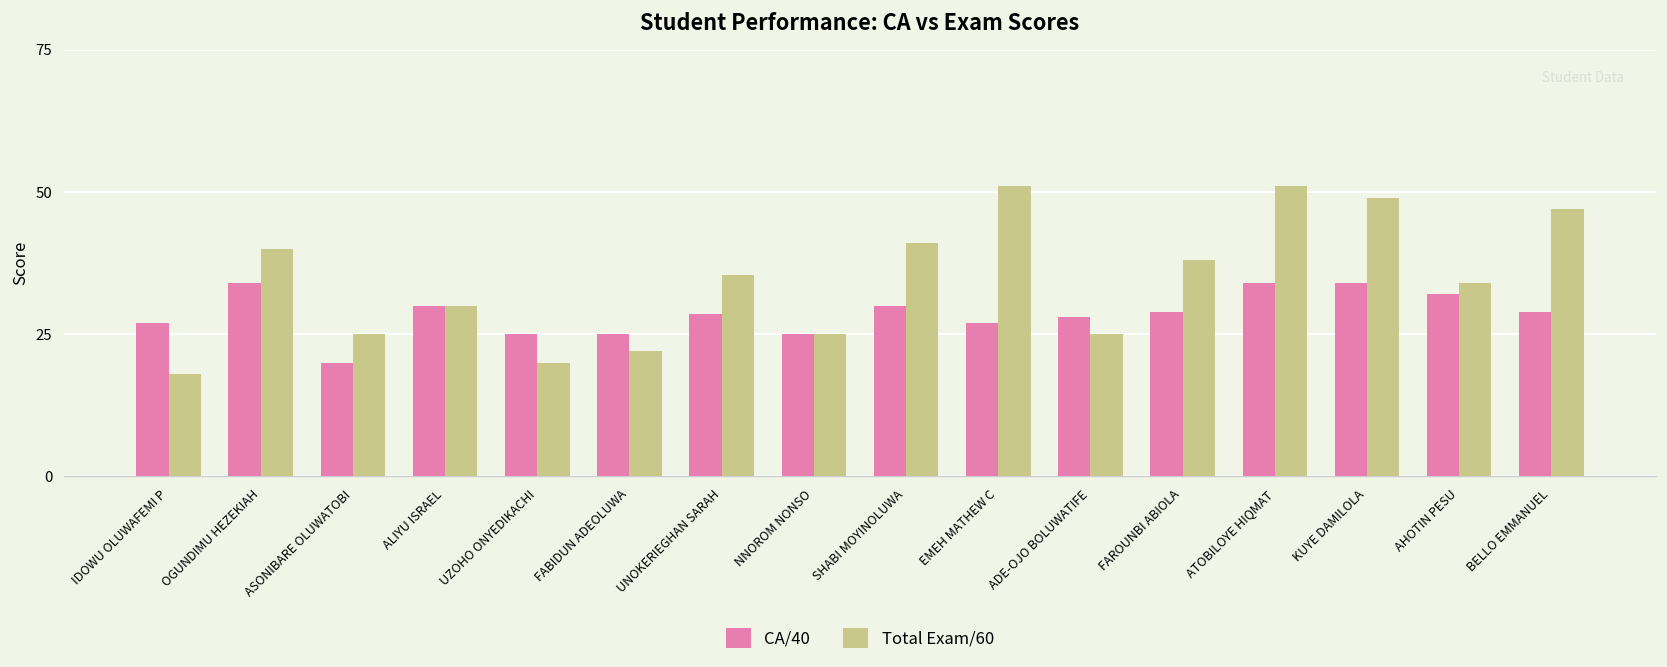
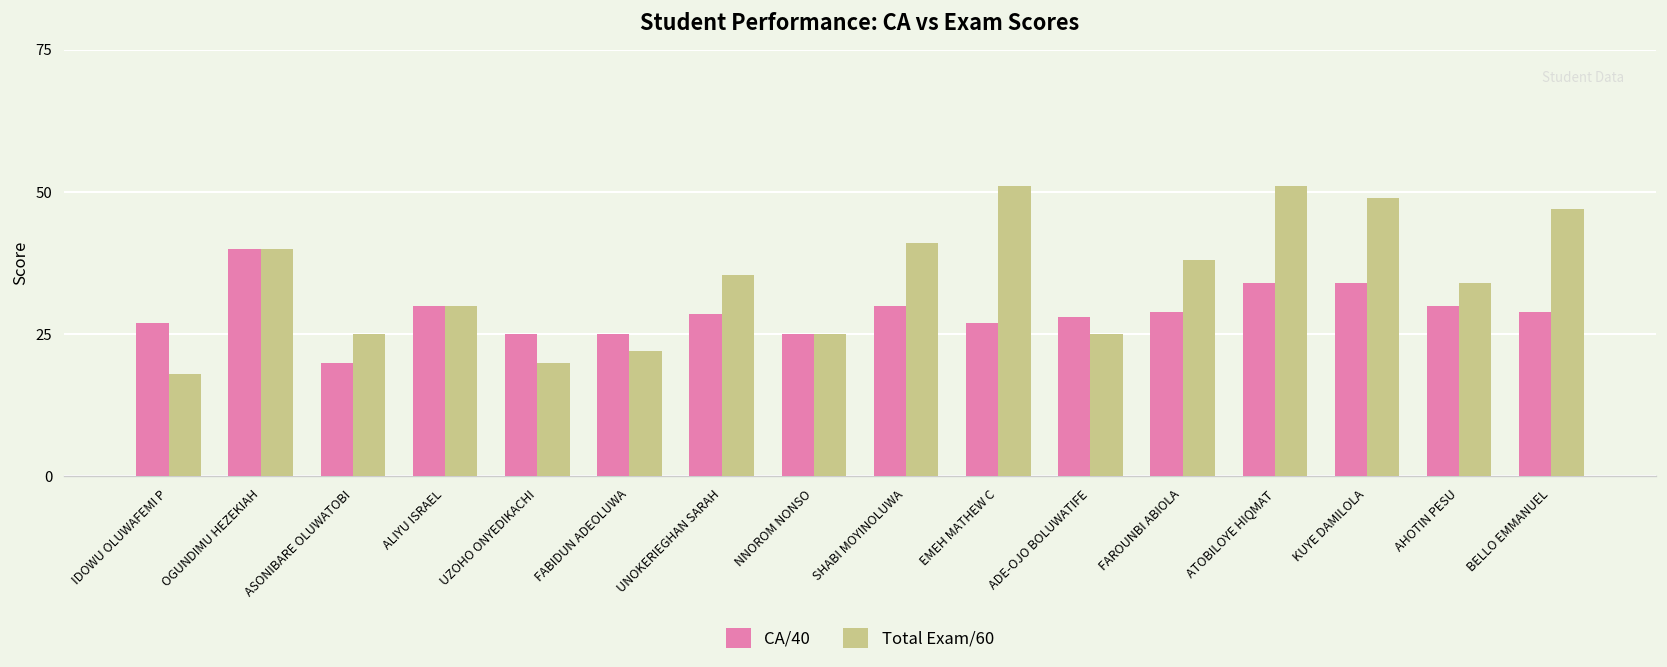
CA/40, OGUNDIMU HEZEKIAH: 34 -> 40
CA/40, AHOTIN PESU: 32 -> 30
